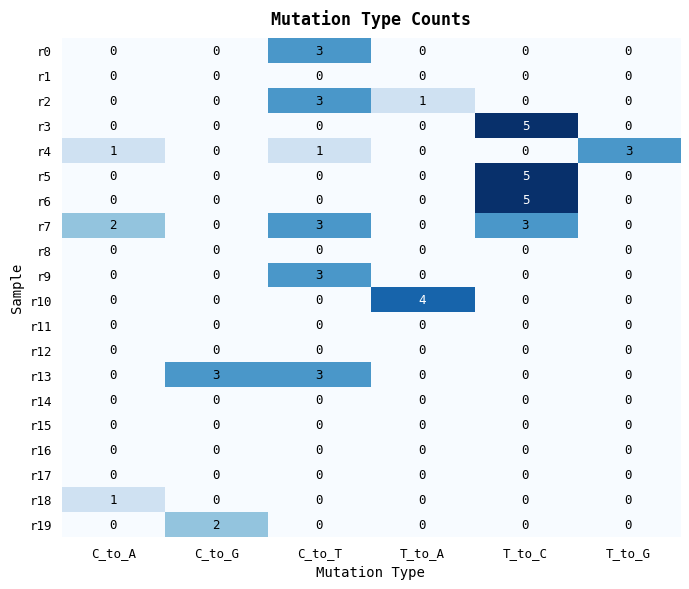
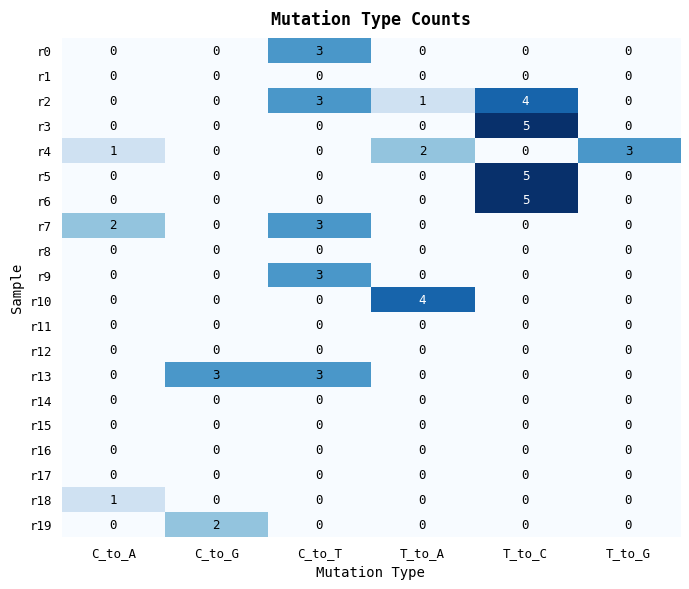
r2, T_to_C: 0 -> 4
r4, C_to_T: 1 -> 0
r4, T_to_A: 0 -> 2
r7, T_to_C: 3 -> 0
